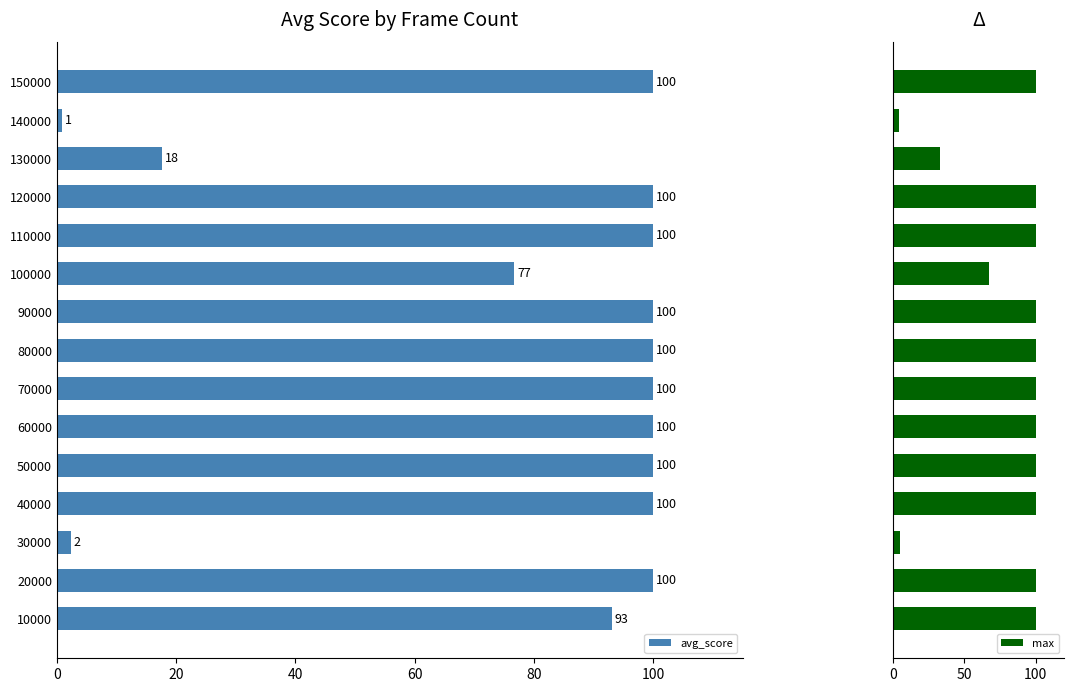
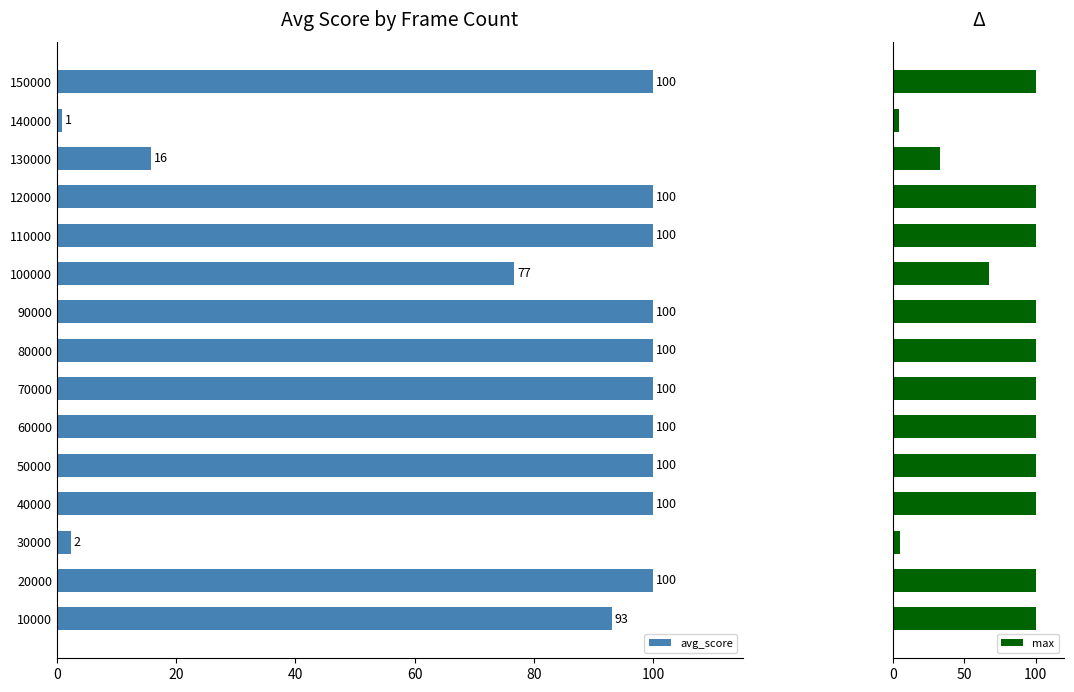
Avg Score by Frame Count, 130000: 18 -> 16
